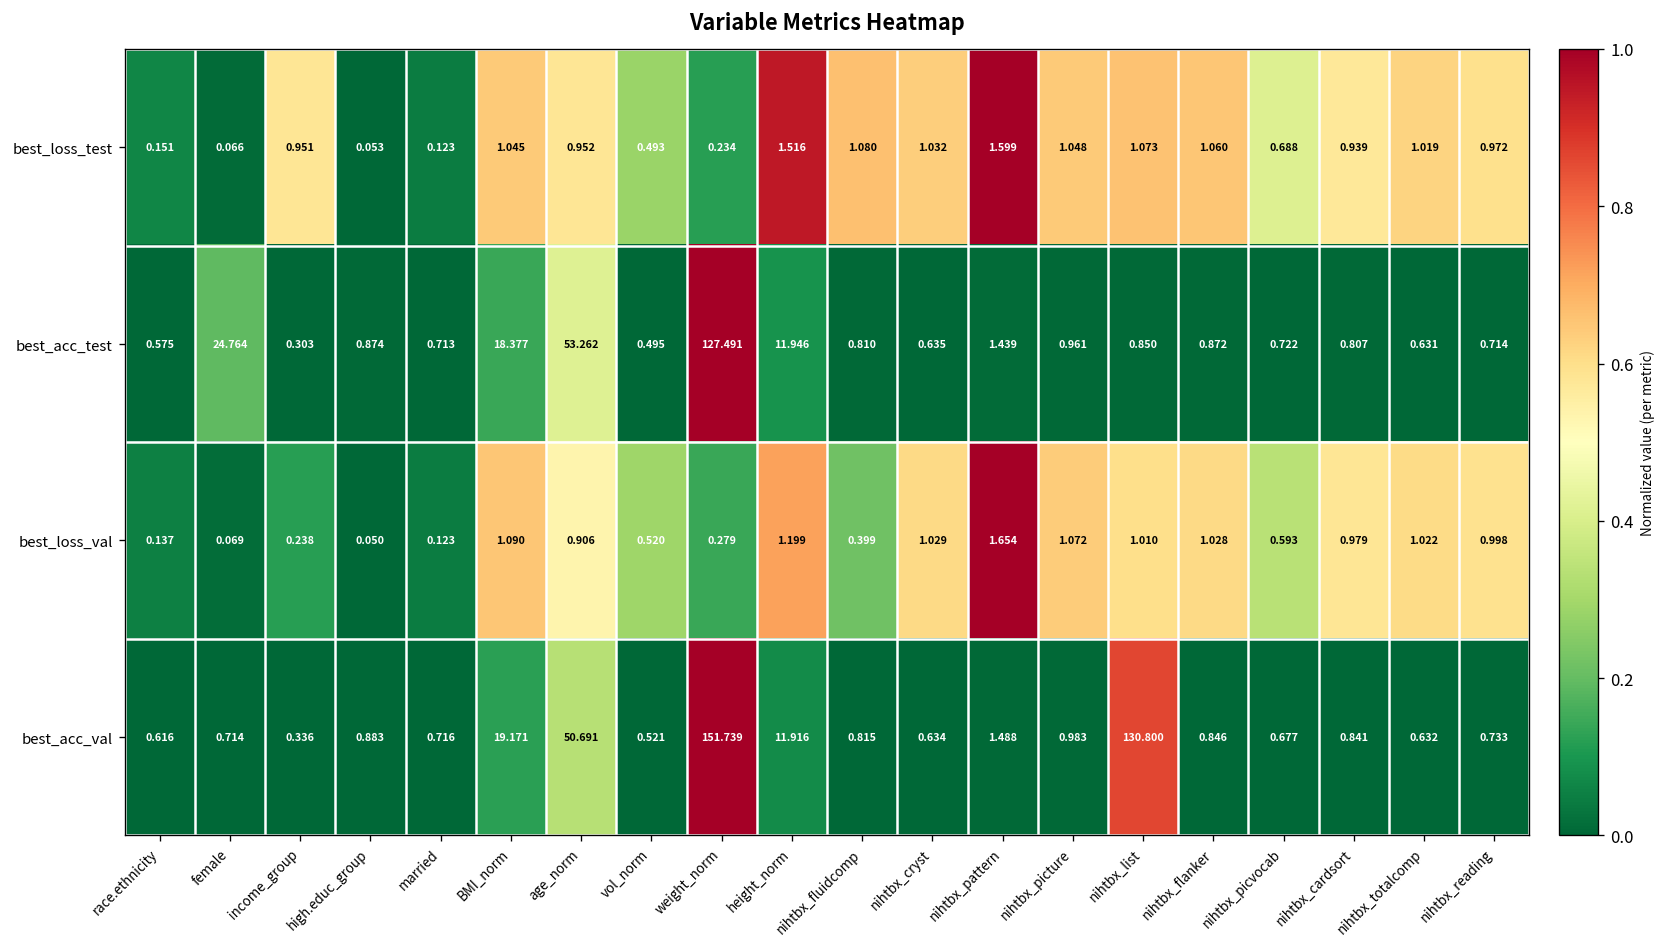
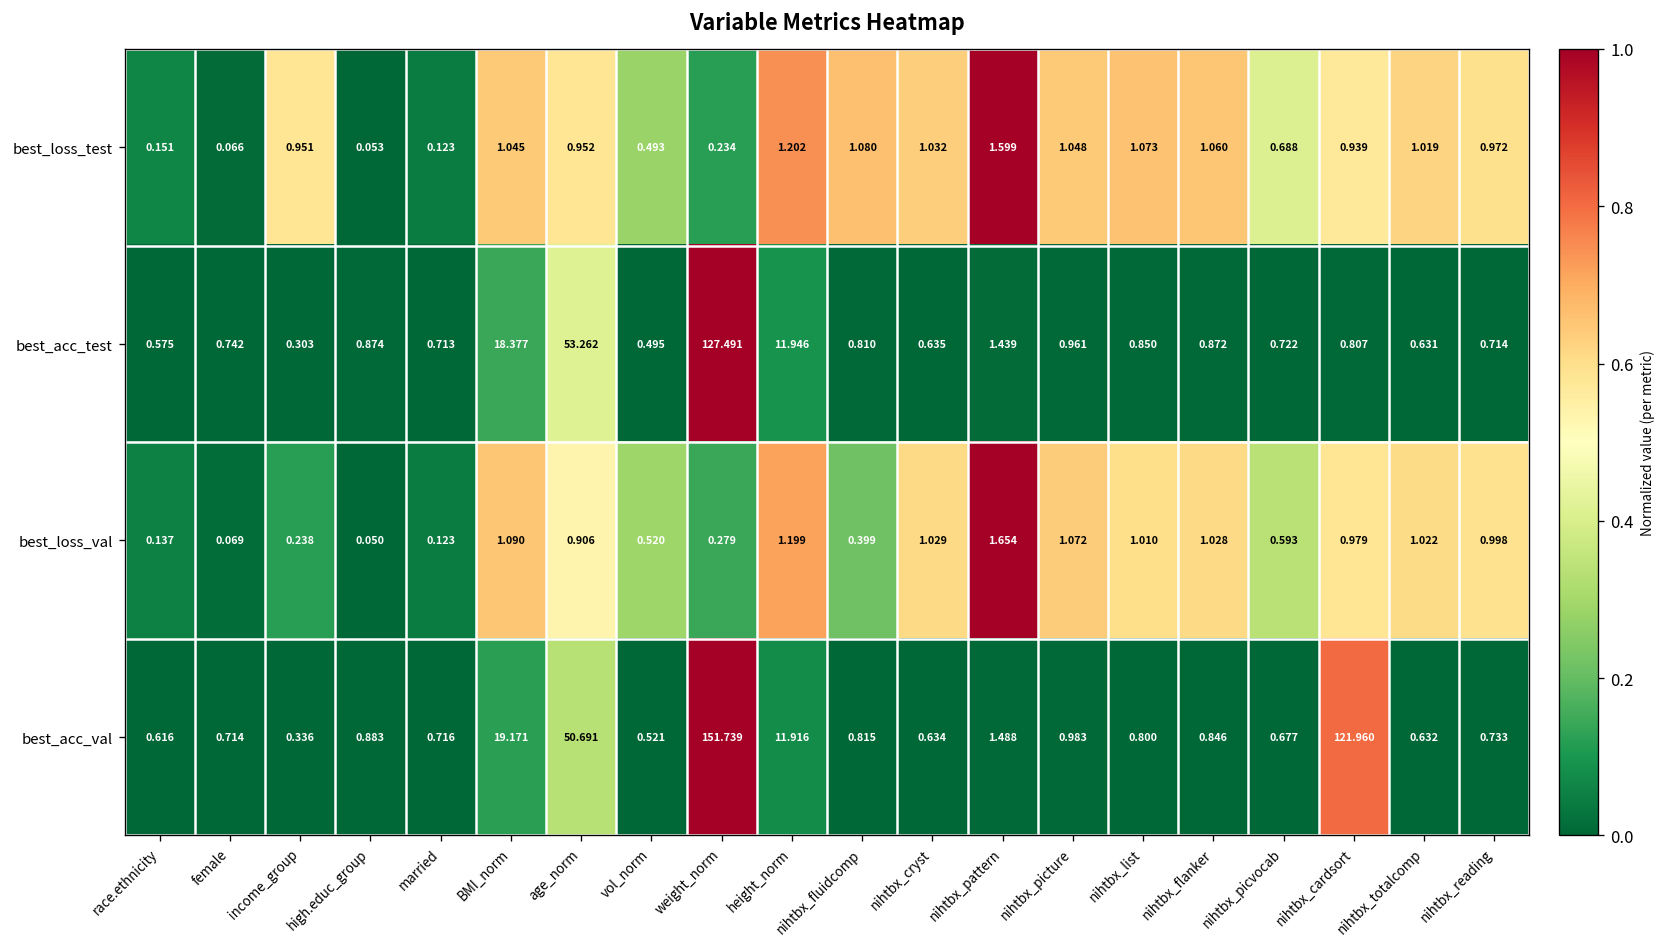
best_loss_test, height_norm: 1.516 -> 1.202
best_acc_test, female: 24.764 -> 0.742
best_acc_val, nihtbx_list: 130.800 -> 0.800
best_acc_val, nihtbx_cardsort: 0.841 -> 121.960
